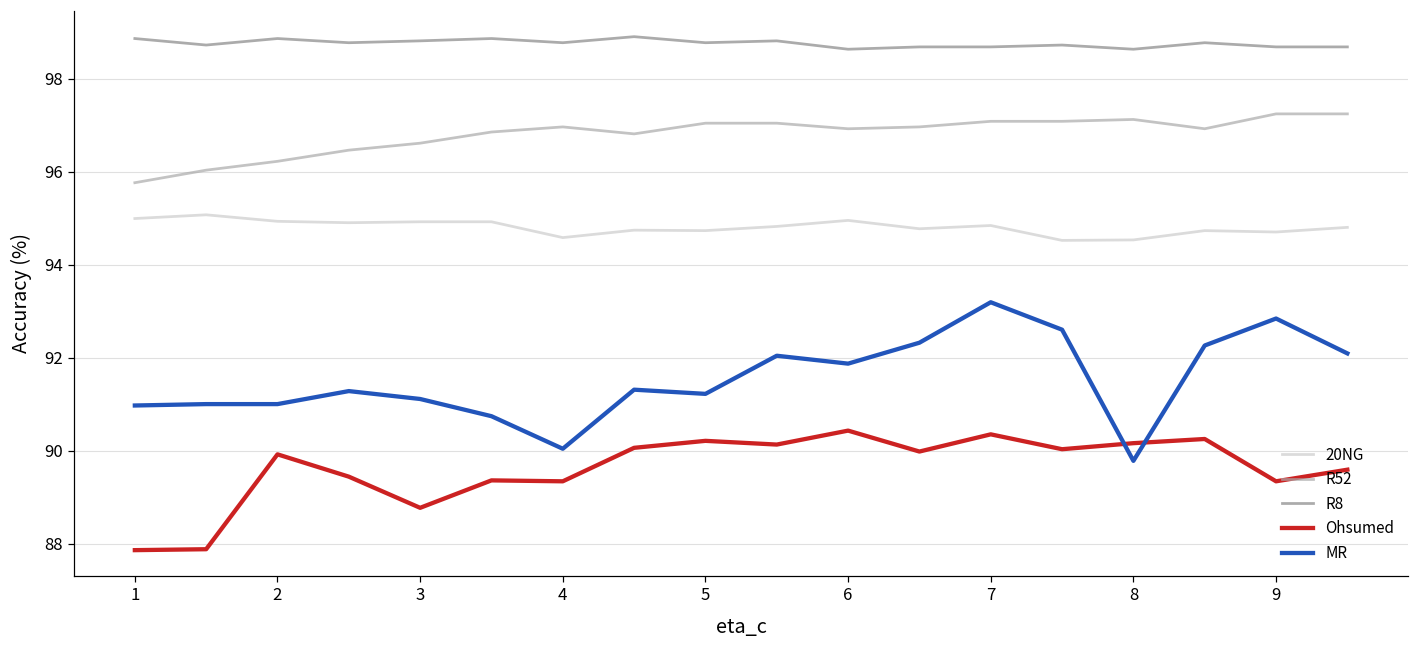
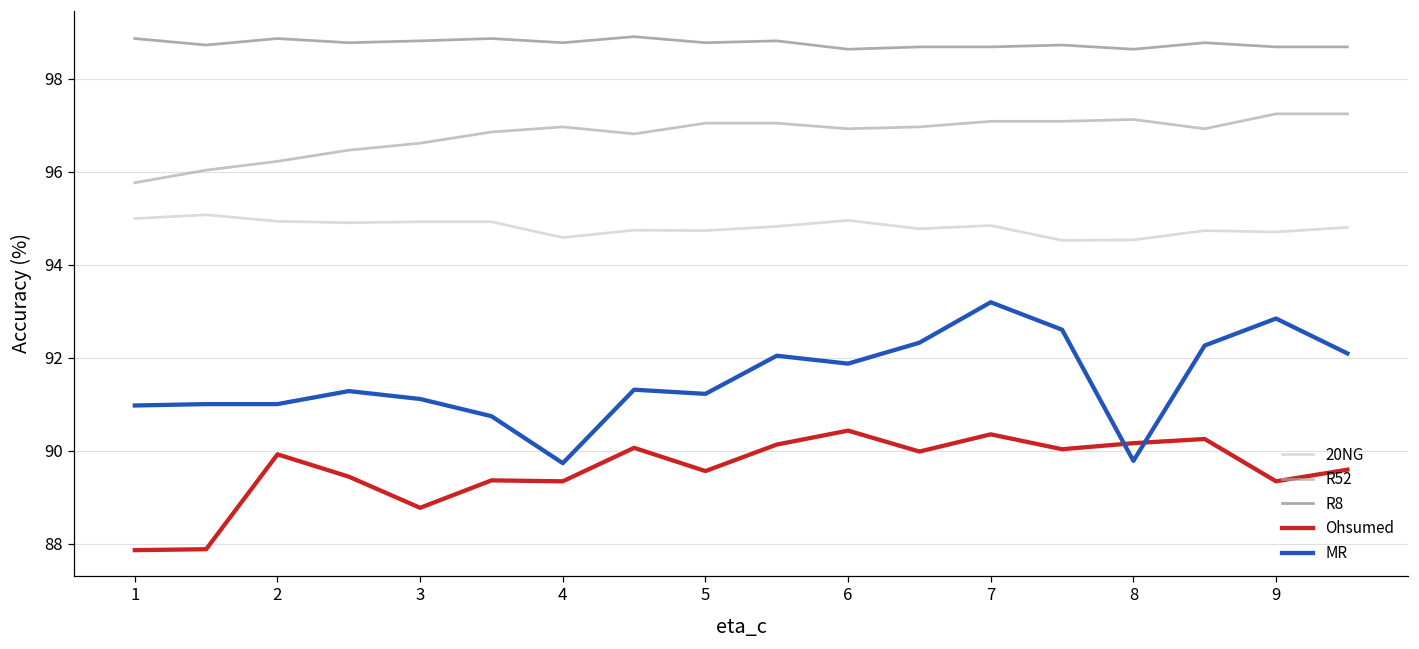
MR, 4: 90.0 -> 89.7
Ohsumed, 5: 90.2 -> 89.6
